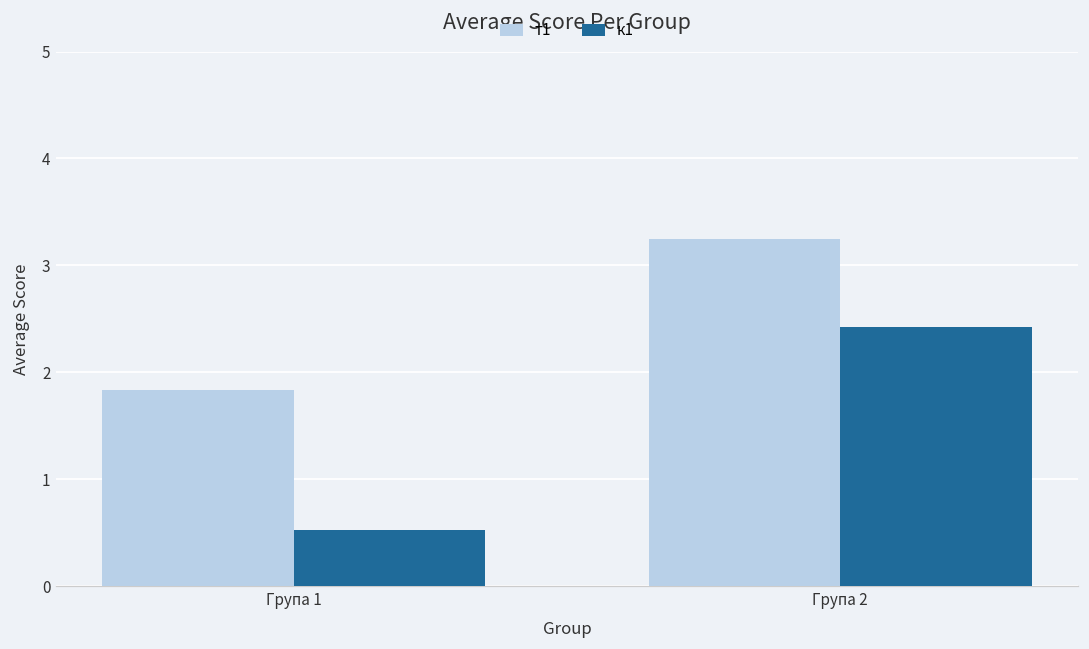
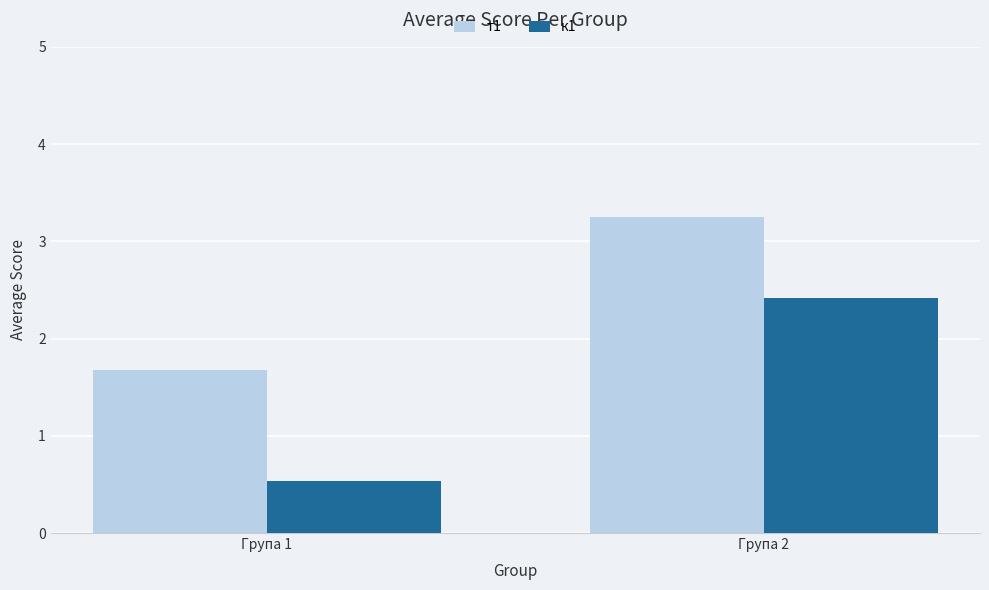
т1, Група 1: 1.8 -> 1.7
